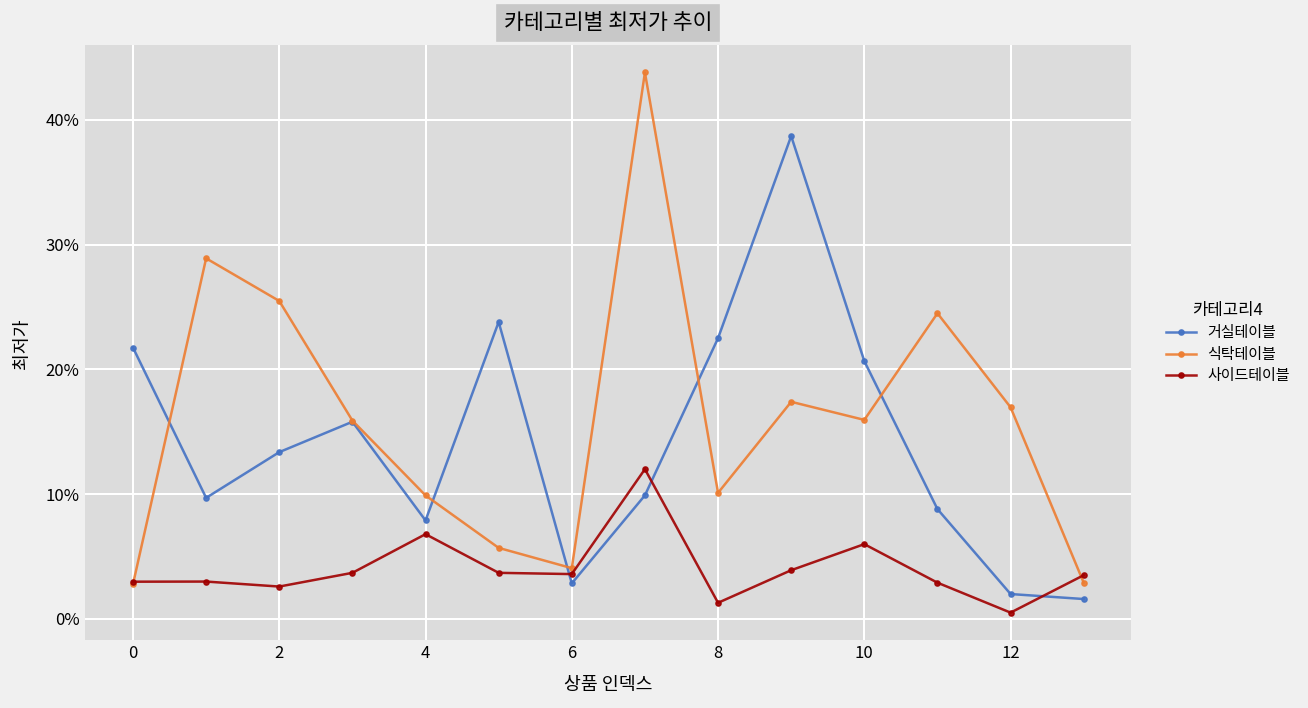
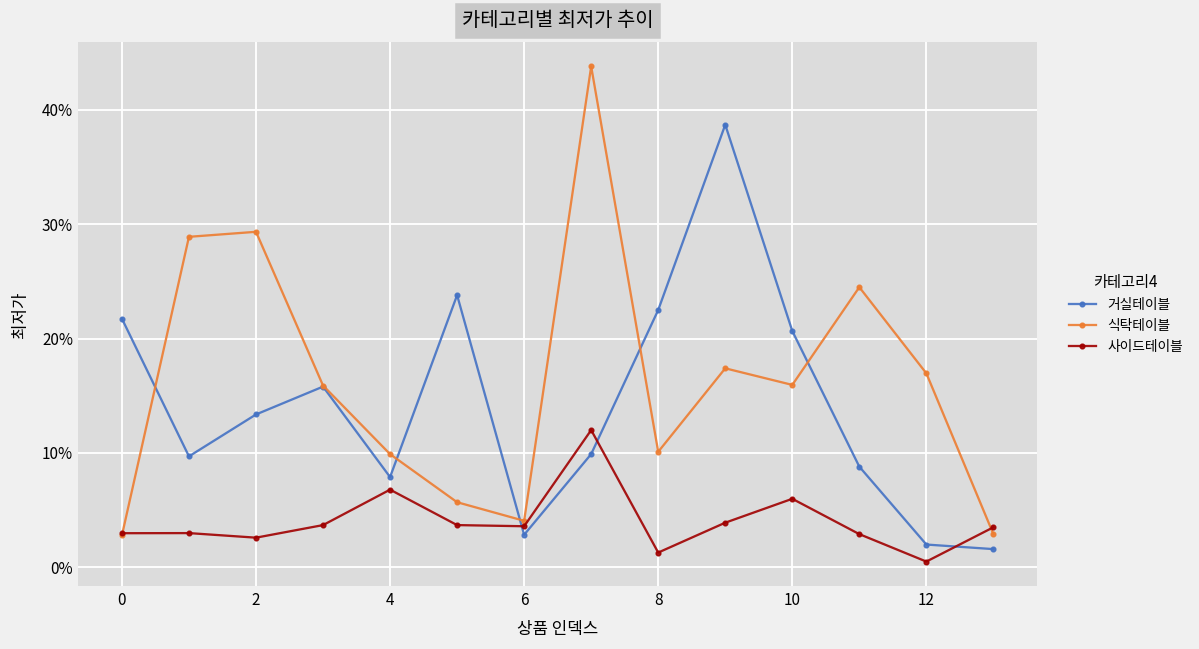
식탁테이블, 2: 25.5% -> 29.3%
